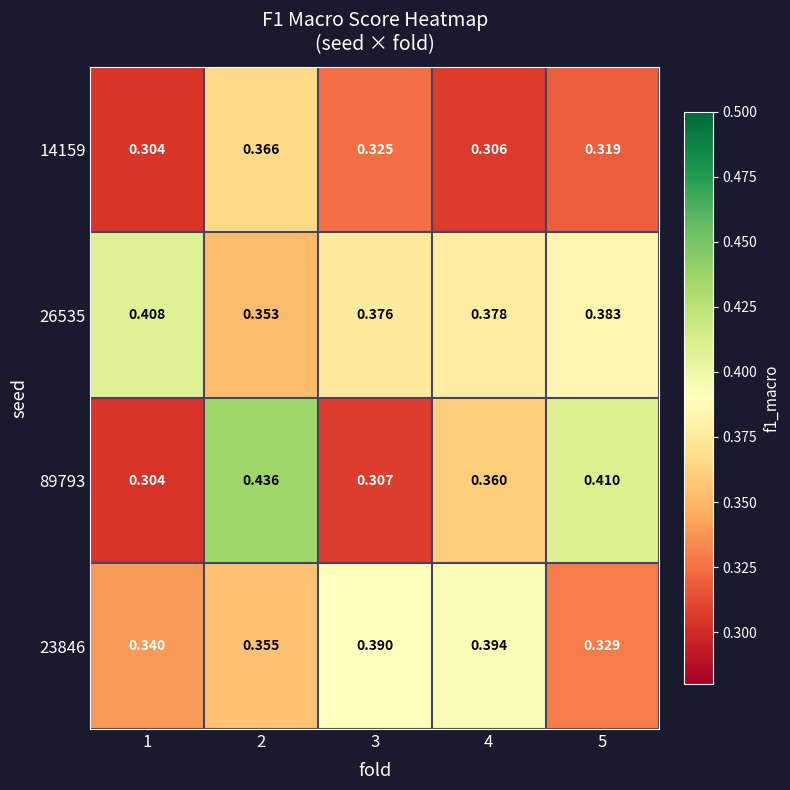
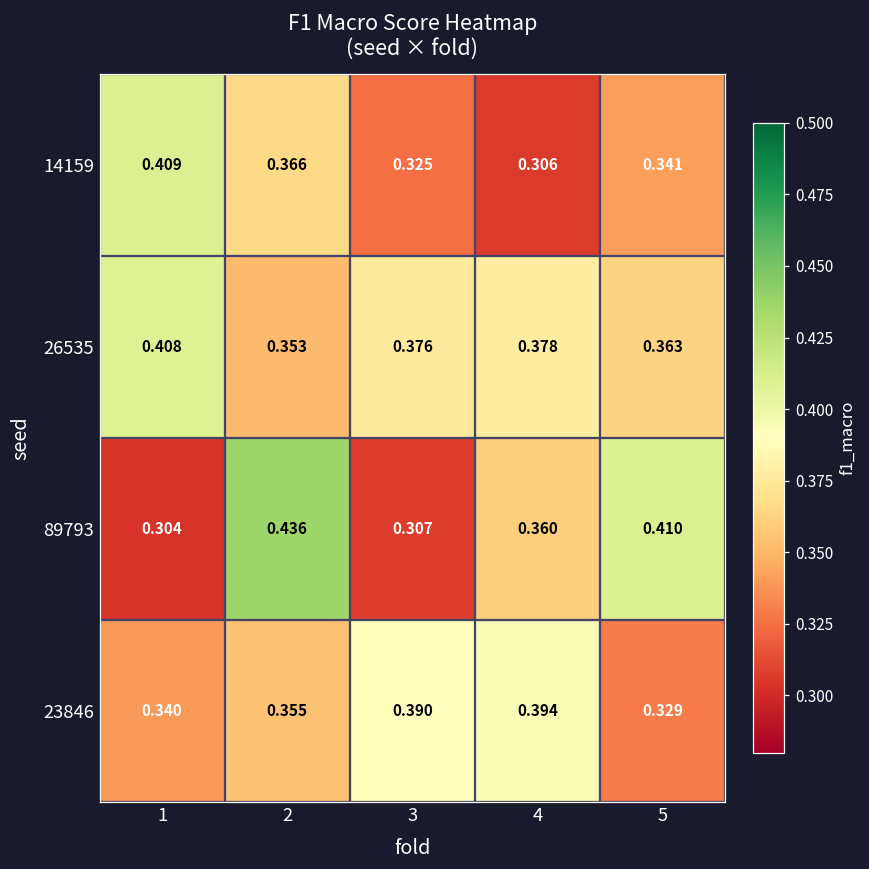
14159, 1: 0.304 -> 0.409
14159, 5: 0.319 -> 0.341
26535, 5: 0.383 -> 0.363
